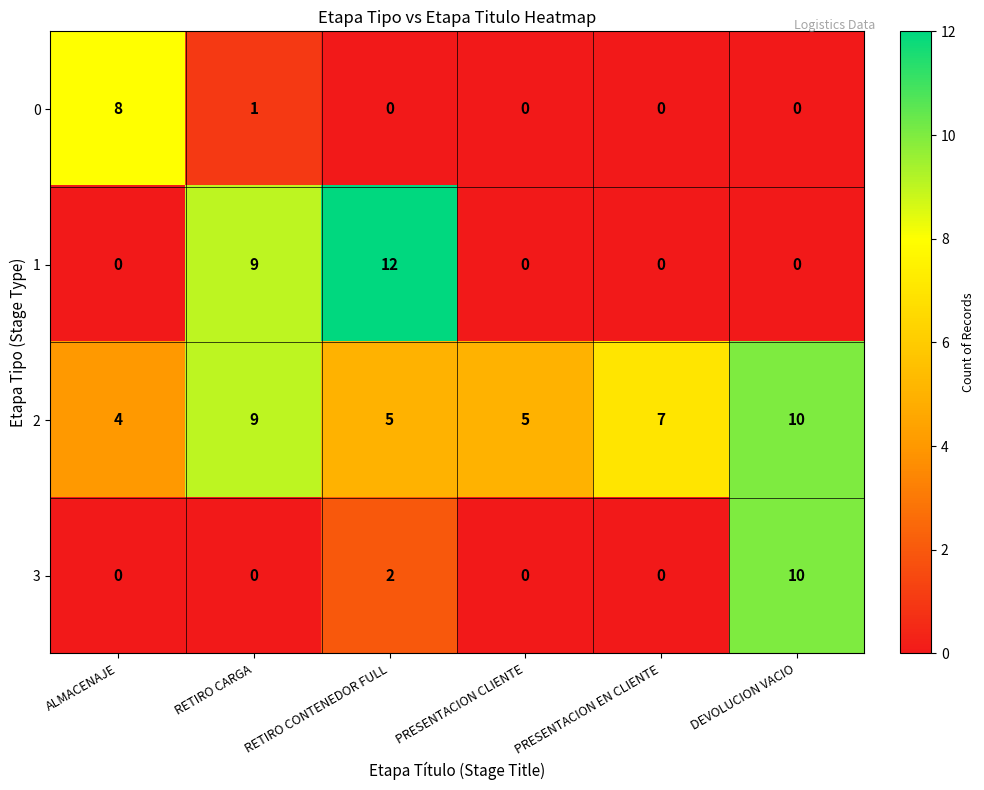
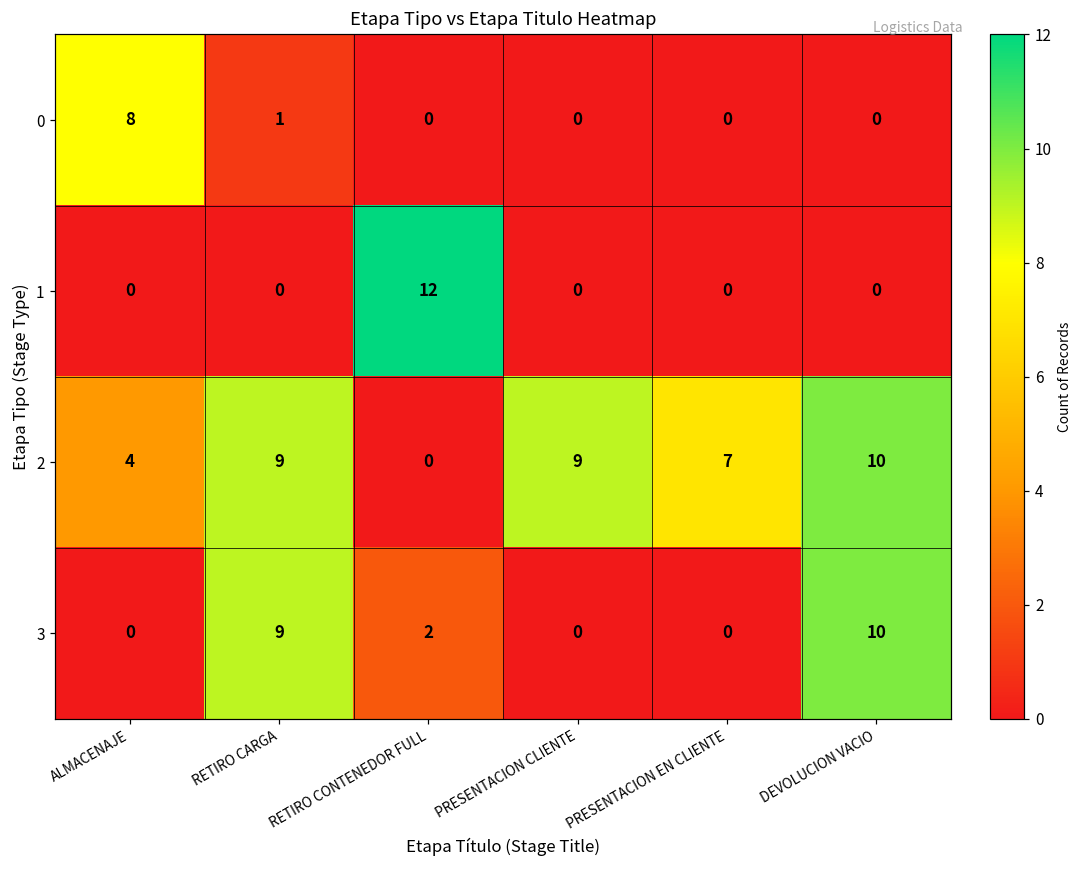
1, RETIRO CARGA: 9 -> 0
2, RETIRO CONTENEDOR FULL: 5 -> 0
2, PRESENTACION CLIENTE: 5 -> 9
3, RETIRO CARGA: 0 -> 9
